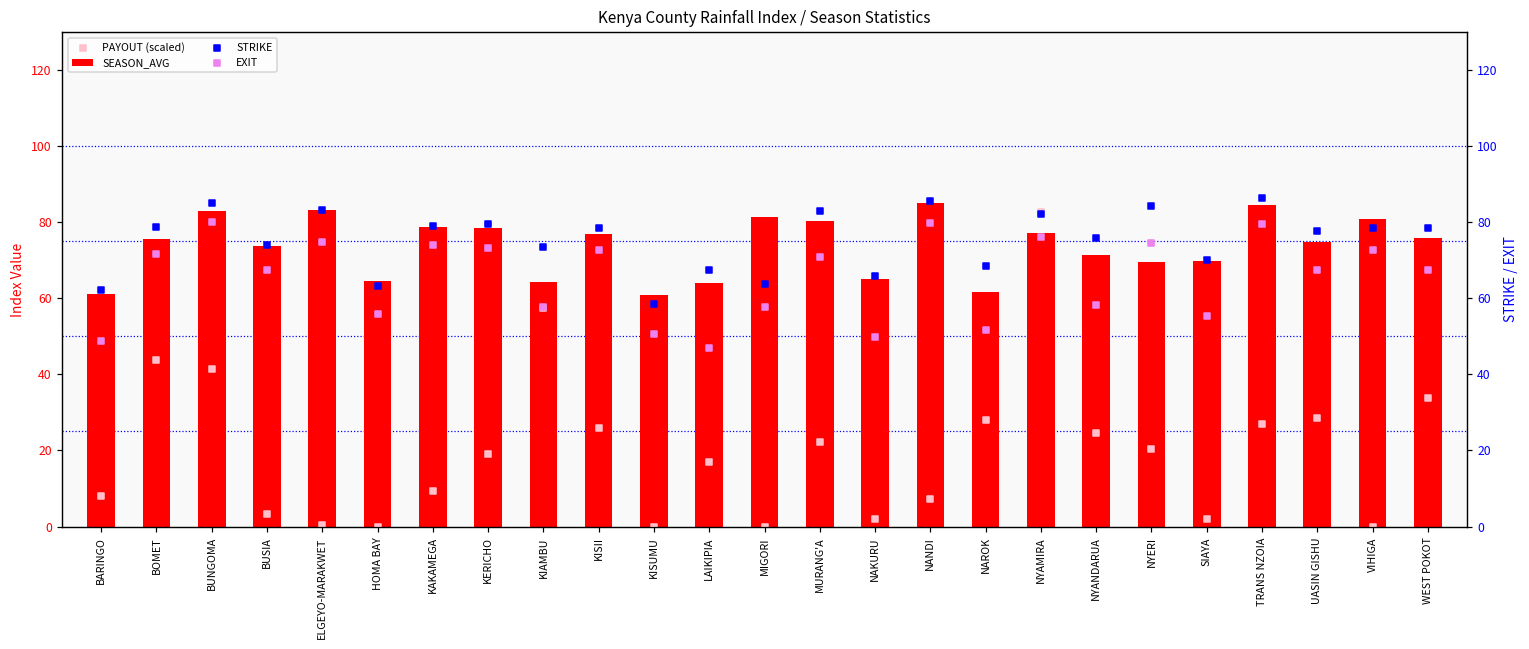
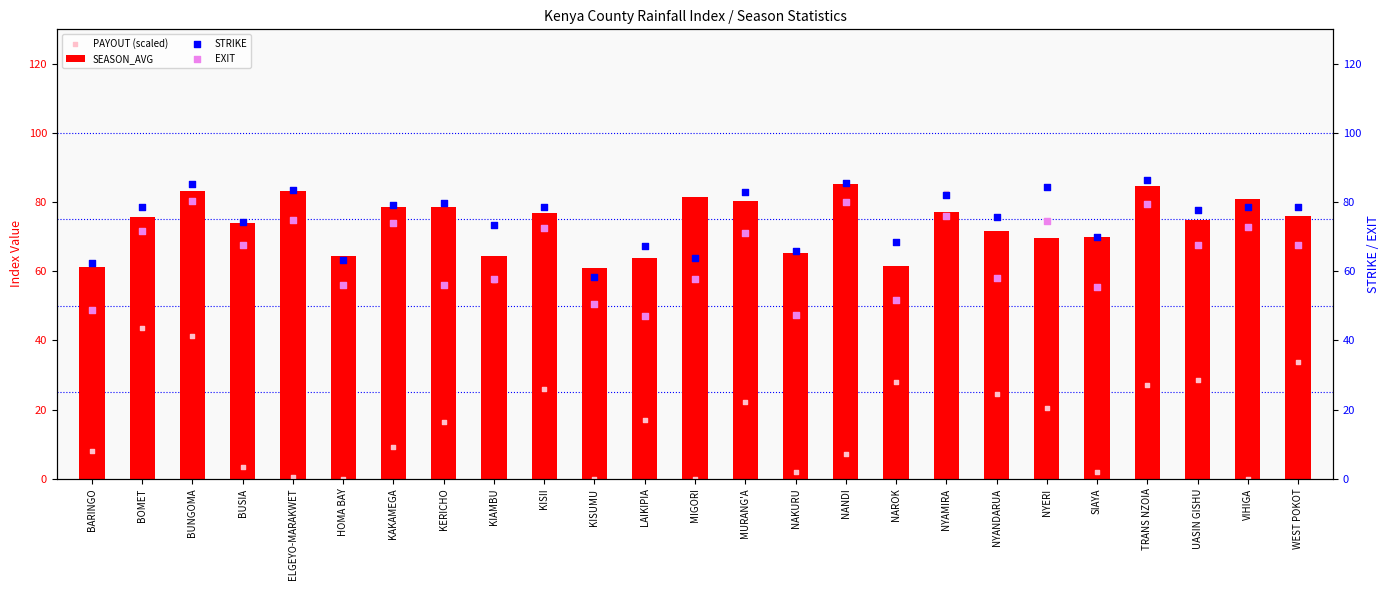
PAYOUT (scaled), KERICHO: 19 -> 16
EXIT, KERICHO: 73 -> 56
EXIT, NAKURU: 50 -> 47
